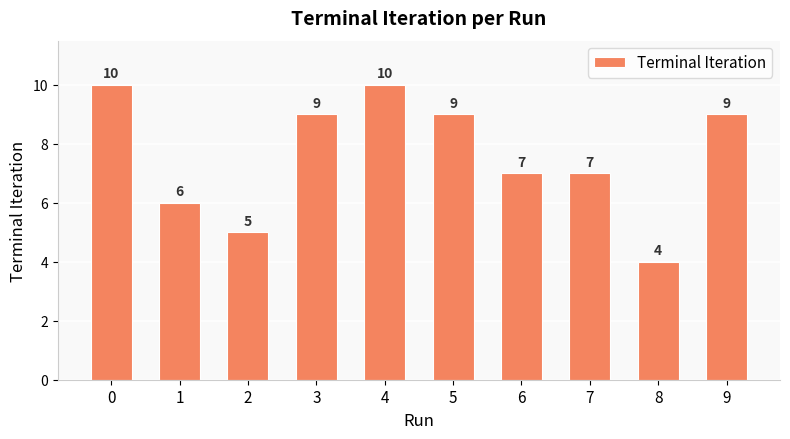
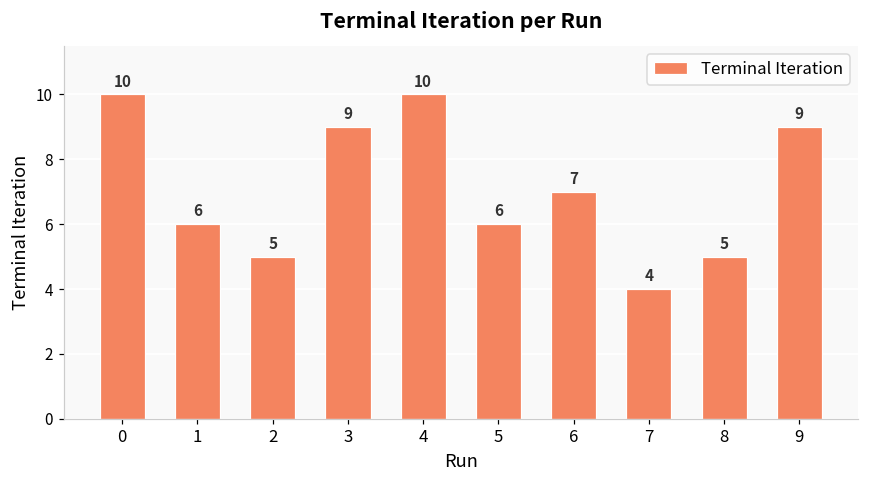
5: 9 -> 6
7: 7 -> 4
8: 4 -> 5
